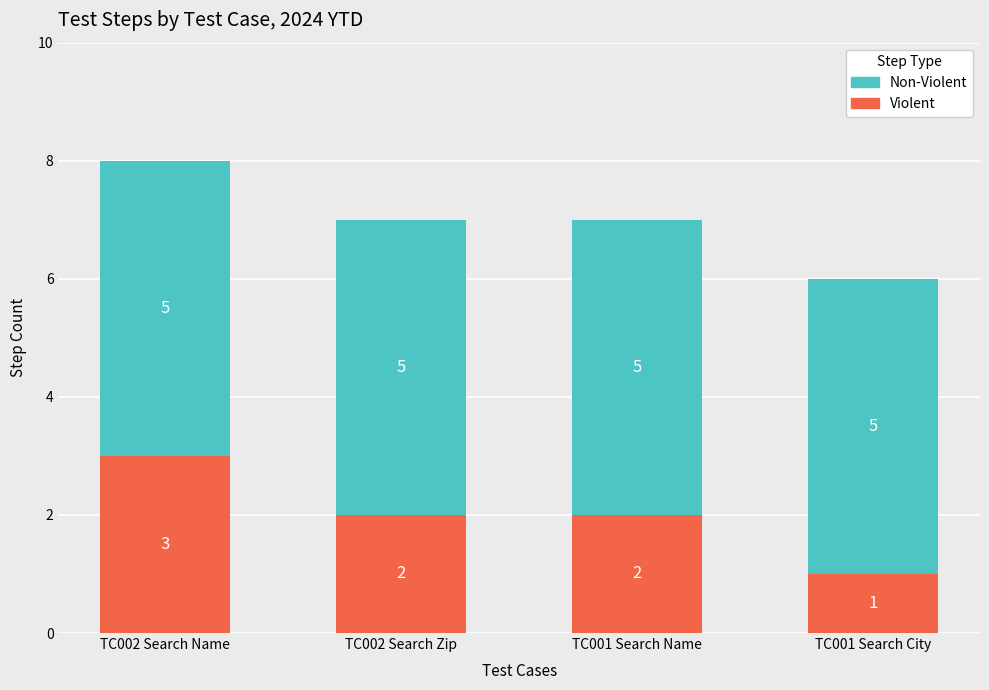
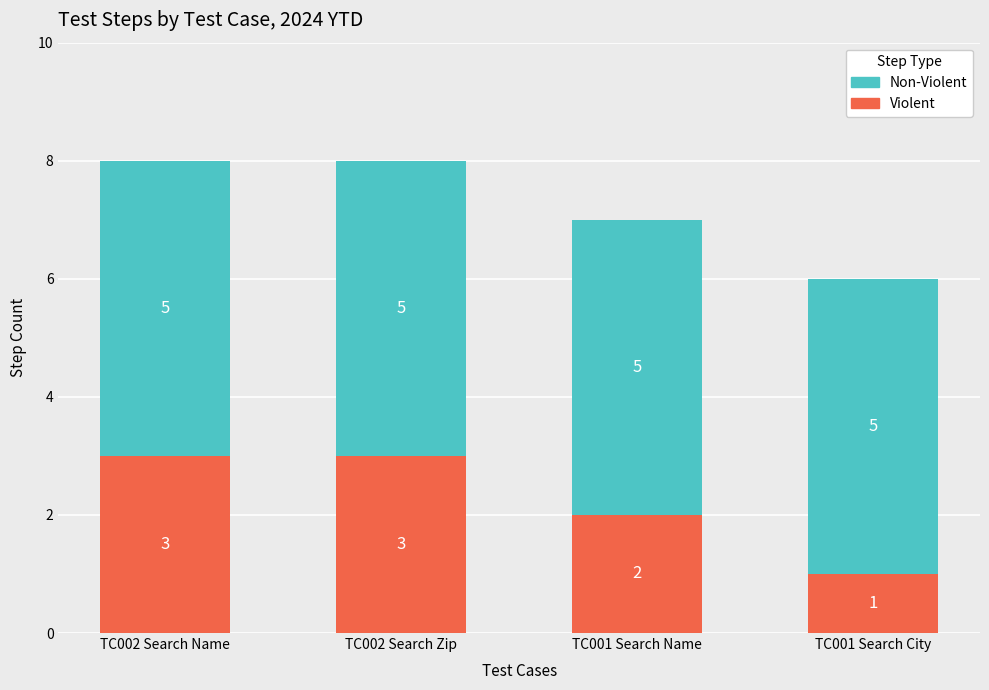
Violent, TC002 Search Zip: 2 -> 3
